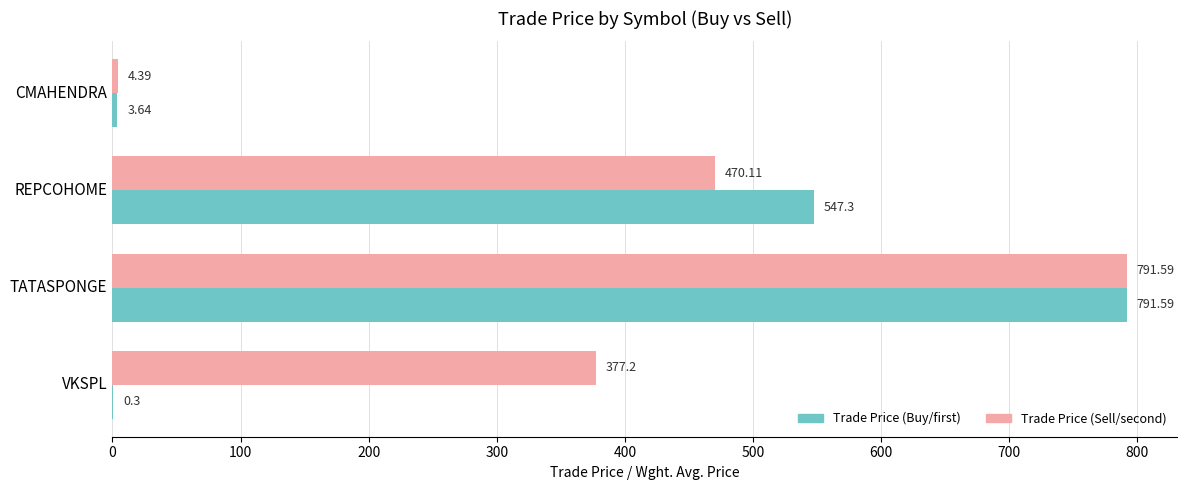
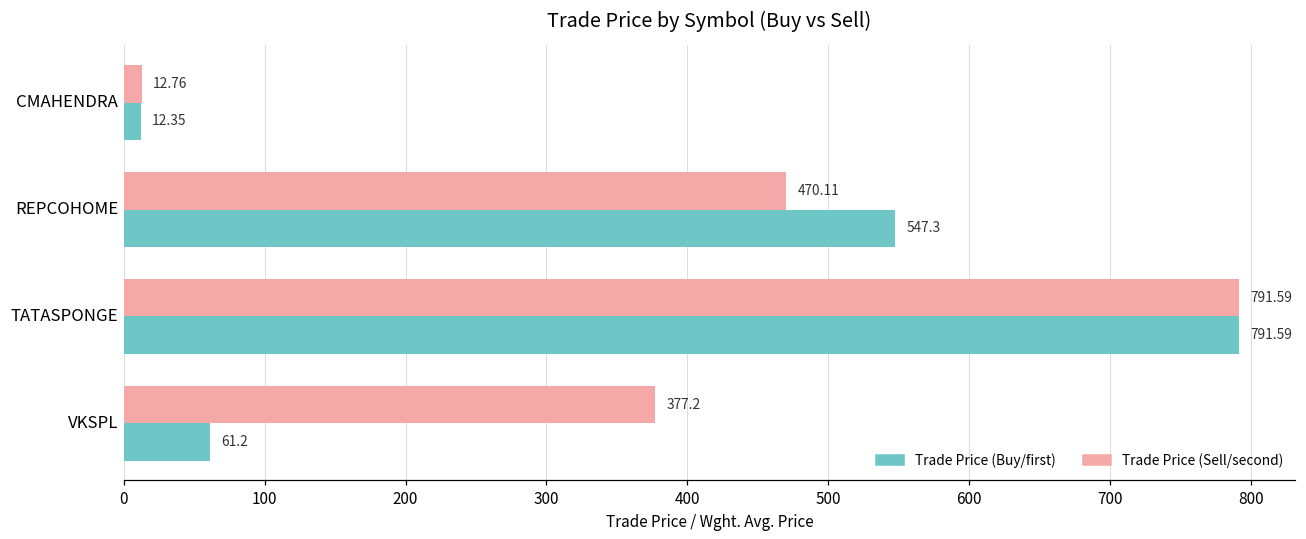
Trade Price (Sell/second), CMAHENDRA: 4.39 -> 12.76
Trade Price (Buy/first), CMAHENDRA: 3.64 -> 12.35
Trade Price (Buy/first), VKSPL: 0.3 -> 61.2
